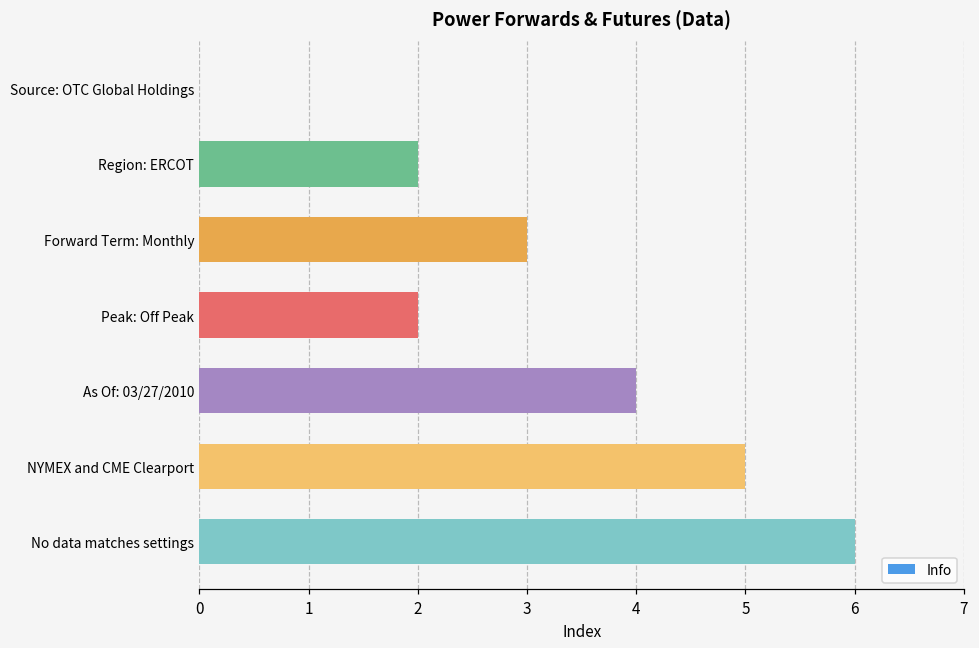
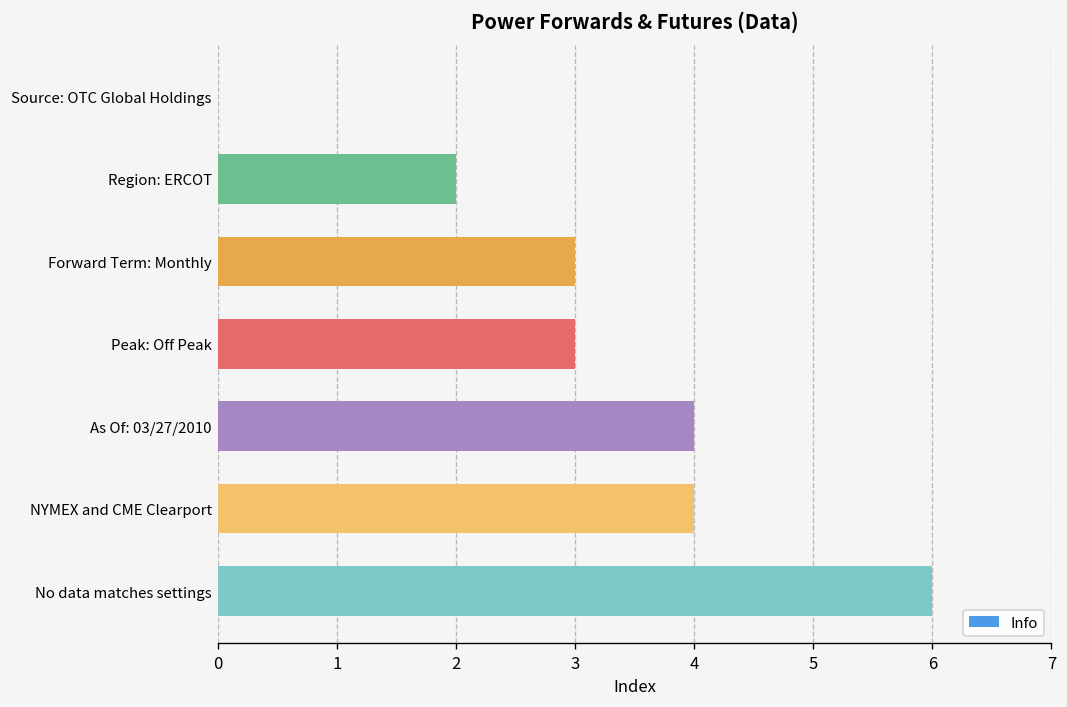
Peak: Off Peak: 2 -> 3
NYMEX and CME Clearport: 5 -> 4
